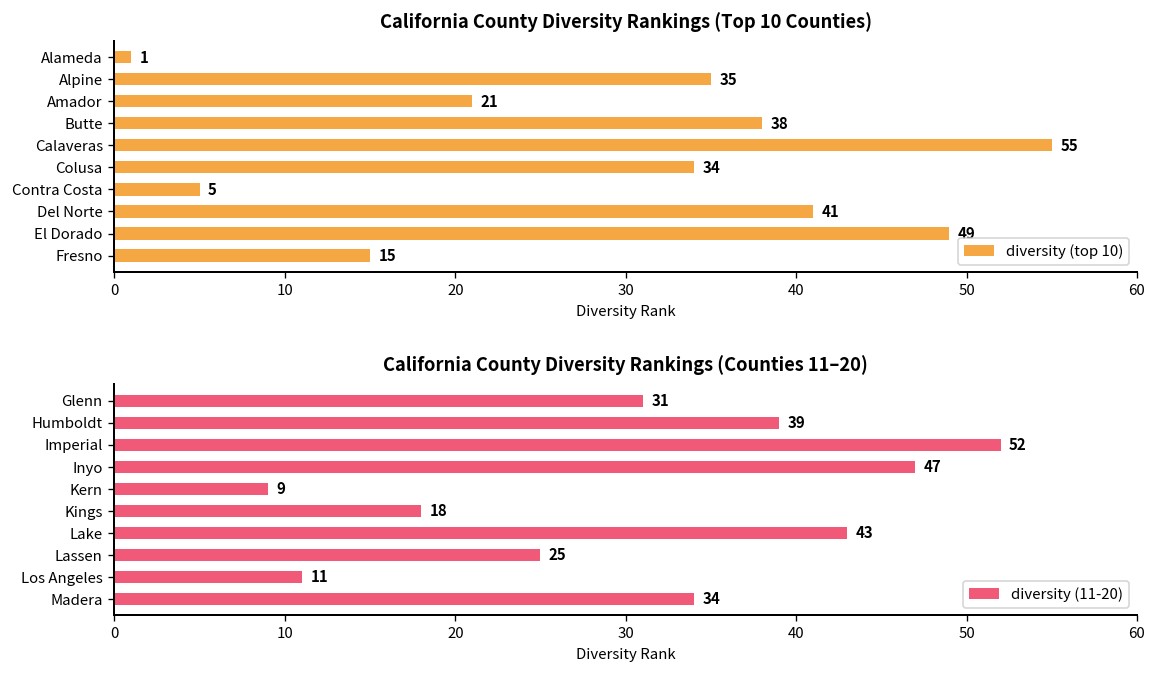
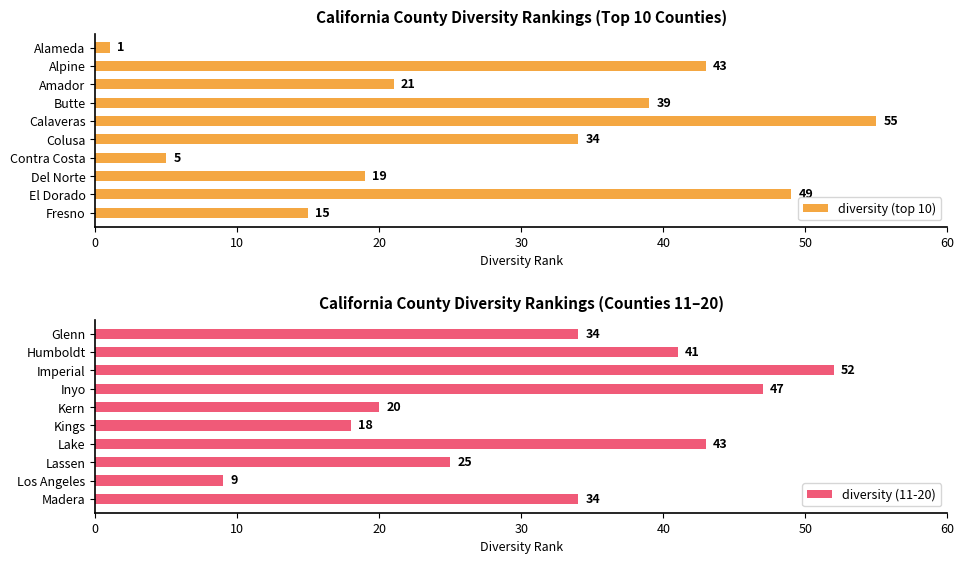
California County Diversity Rankings (Top 10 Counties), Alpine: 35 -> 43
California County Diversity Rankings (Top 10 Counties), Butte: 38 -> 39
California County Diversity Rankings (Top 10 Counties), Del Norte: 41 -> 19
California County Diversity Rankings (Counties 11–20), Glenn: 31 -> 34
California County Diversity Rankings (Counties 11–20), Humboldt: 39 -> 41
California County Diversity Rankings (Counties 11–20), Kern: 9 -> 20
California County Diversity Rankings (Counties 11–20), Los Angeles: 11 -> 9
